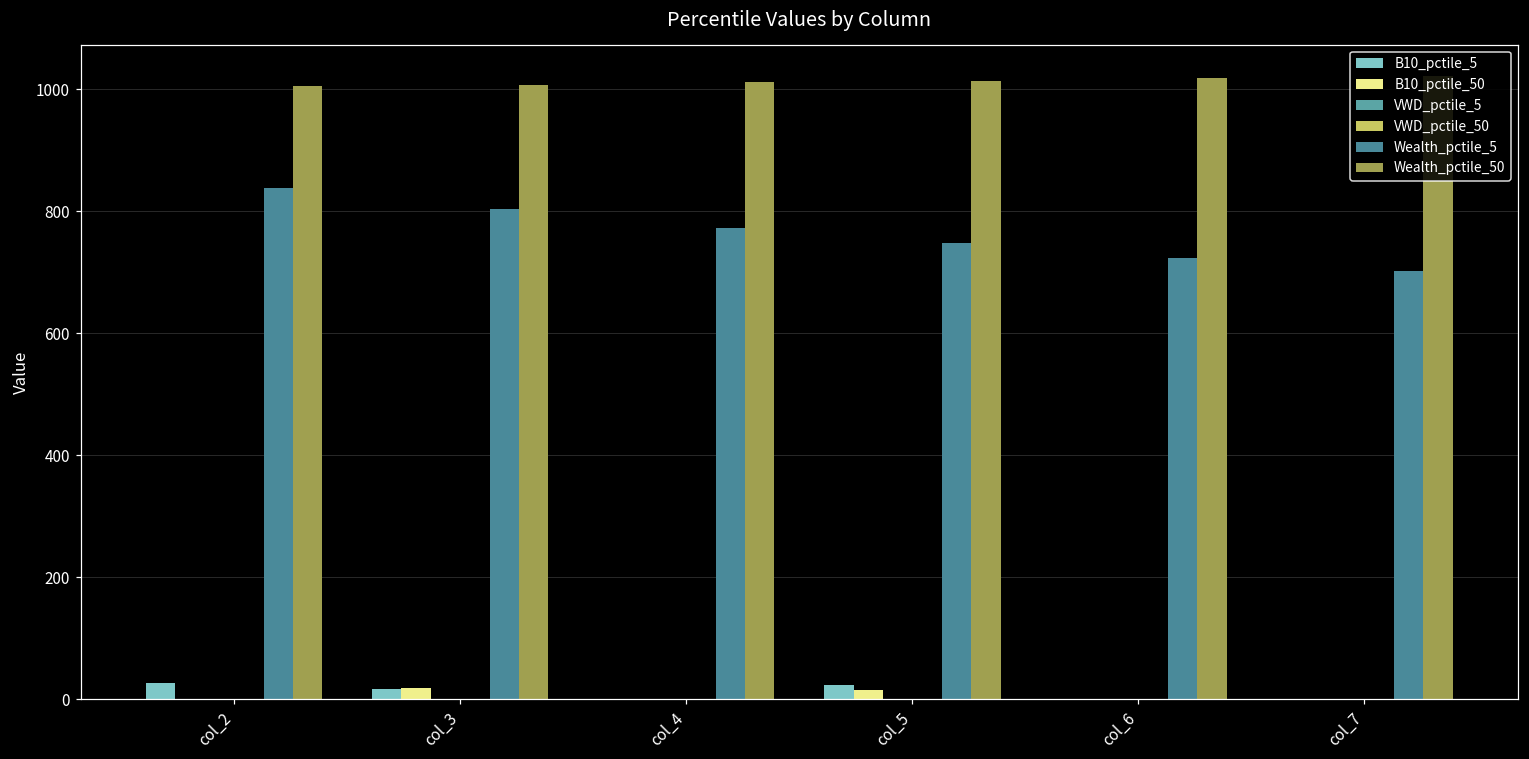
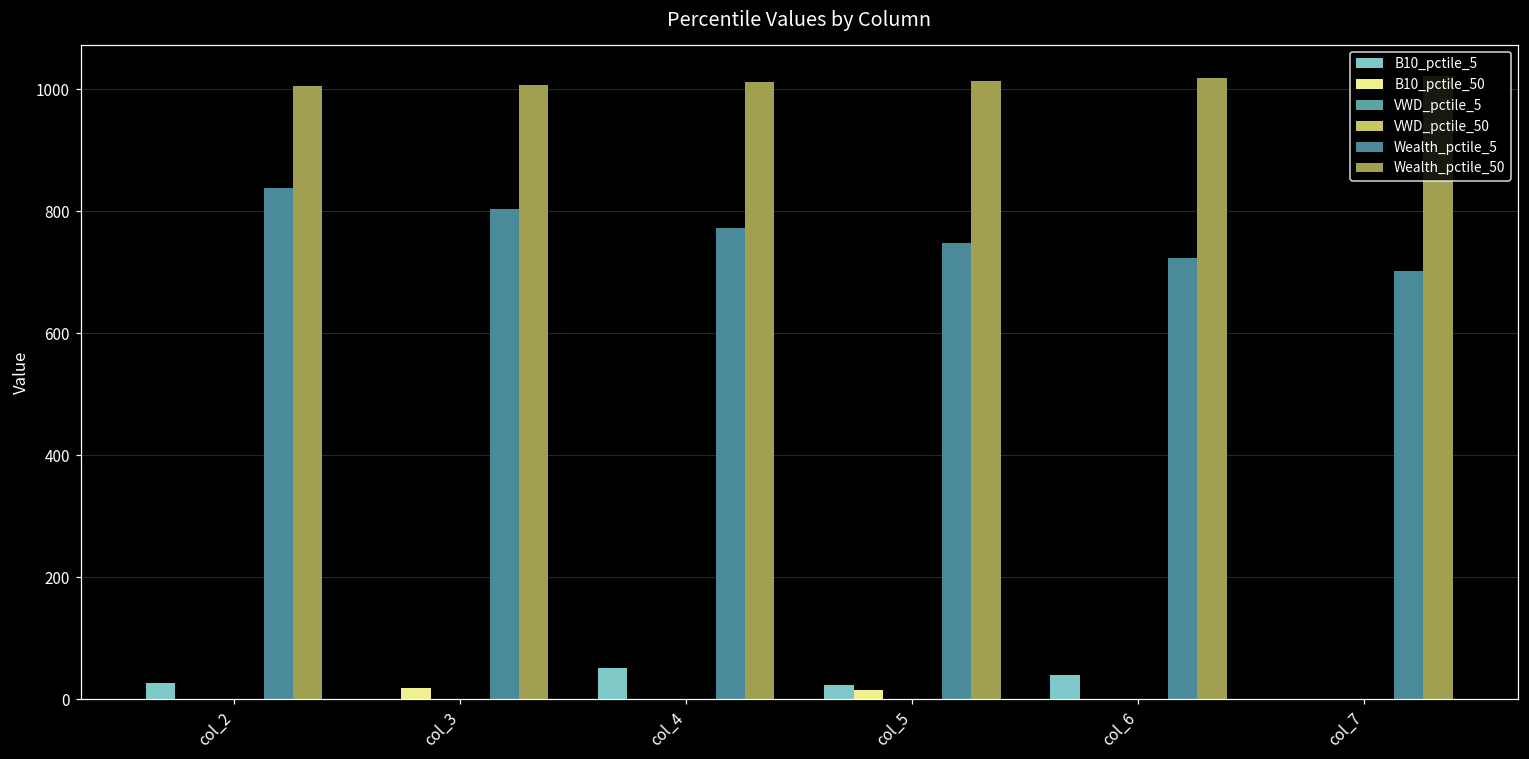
B10_pctile_5, col_3: 20 -> 0
B10_pctile_5, col_4: 0 -> 50
B10_pctile_5, col_6: 0 -> 40
